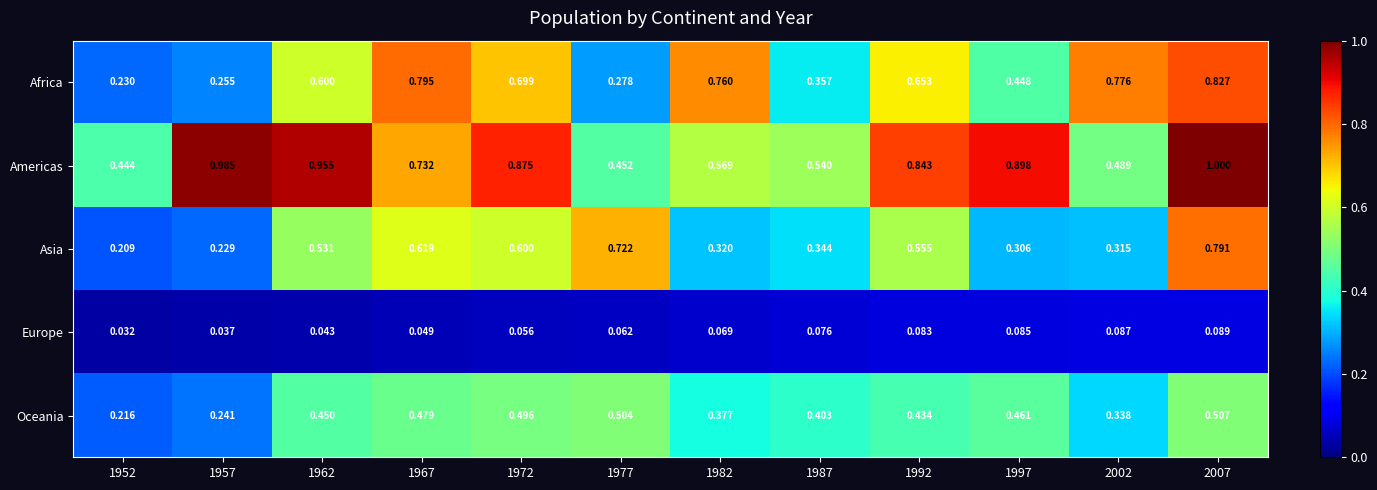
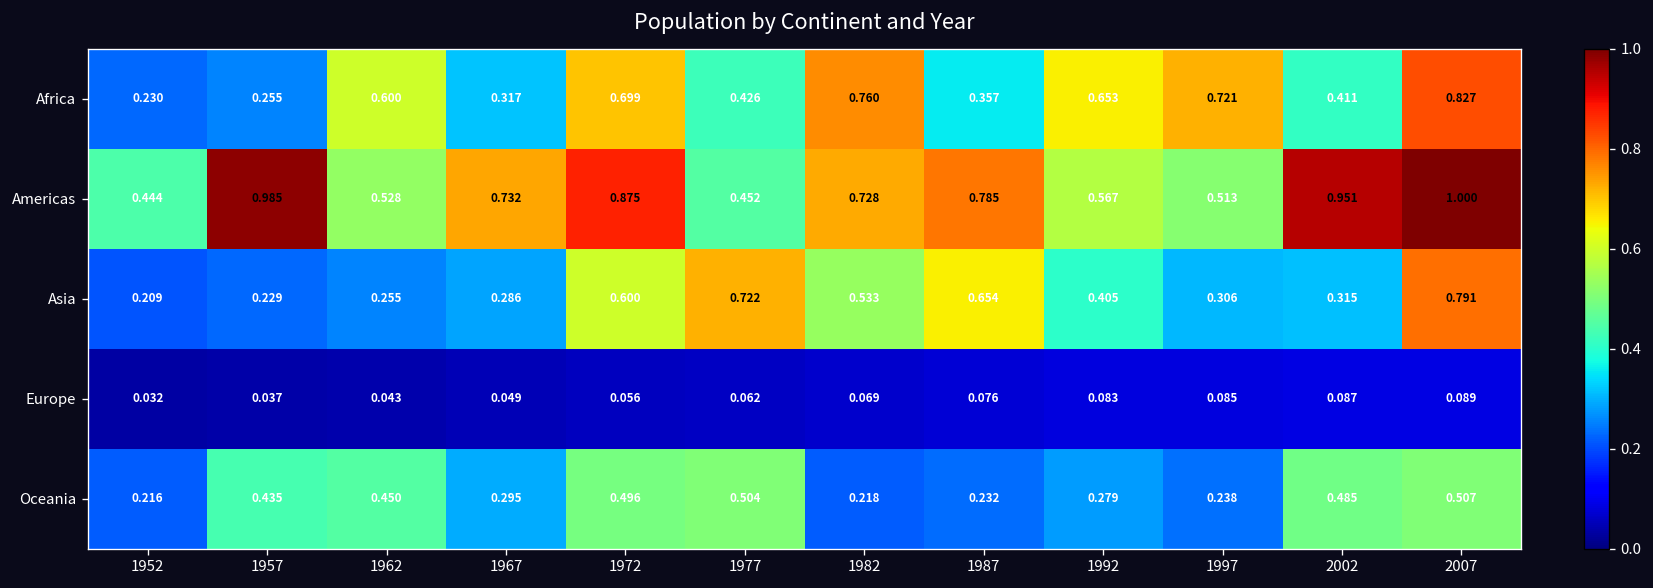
Africa, 1967: 0.795 -> 0.317
Africa, 1977: 0.278 -> 0.426
Africa, 1997: 0.448 -> 0.721
Africa, 2002: 0.776 -> 0.411
Americas, 1962: 0.955 -> 0.528
Americas, 1982: 0.569 -> 0.728
Americas, 1987: 0.540 -> 0.785
Americas, 1992: 0.843 -> 0.567
Americas, 1997: 0.898 -> 0.513
Americas, 2002: 0.489 -> 0.951
Asia, 1962: 0.531 -> 0.255
Asia, 1967: 0.619 -> 0.286
Asia, 1982: 0.320 -> 0.533
Asia, 1987: 0.344 -> 0.654
Asia, 1992: 0.555 -> 0.405
Oceania, 1957: 0.241 -> 0.435
Oceania, 1967: 0.479 -> 0.295
Oceania, 1982: 0.377 -> 0.218
Oceania, 1987: 0.403 -> 0.232
Oceania, 1992: 0.434 -> 0.279
Oceania, 1997: 0.461 -> 0.238
Oceania, 2002: 0.338 -> 0.485
